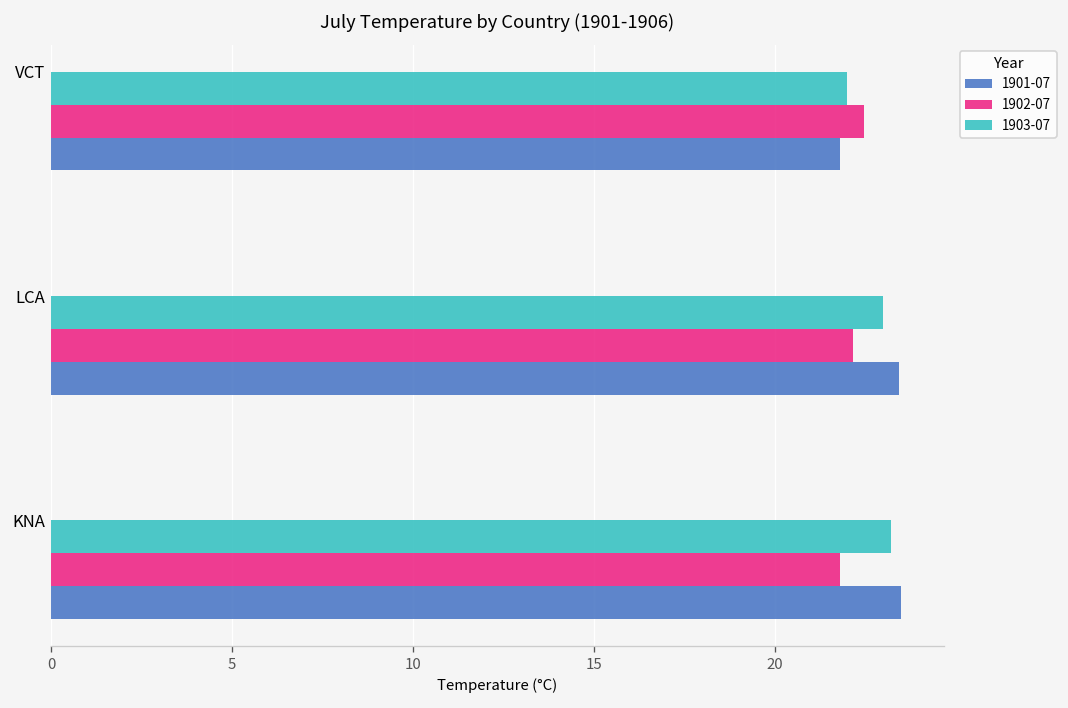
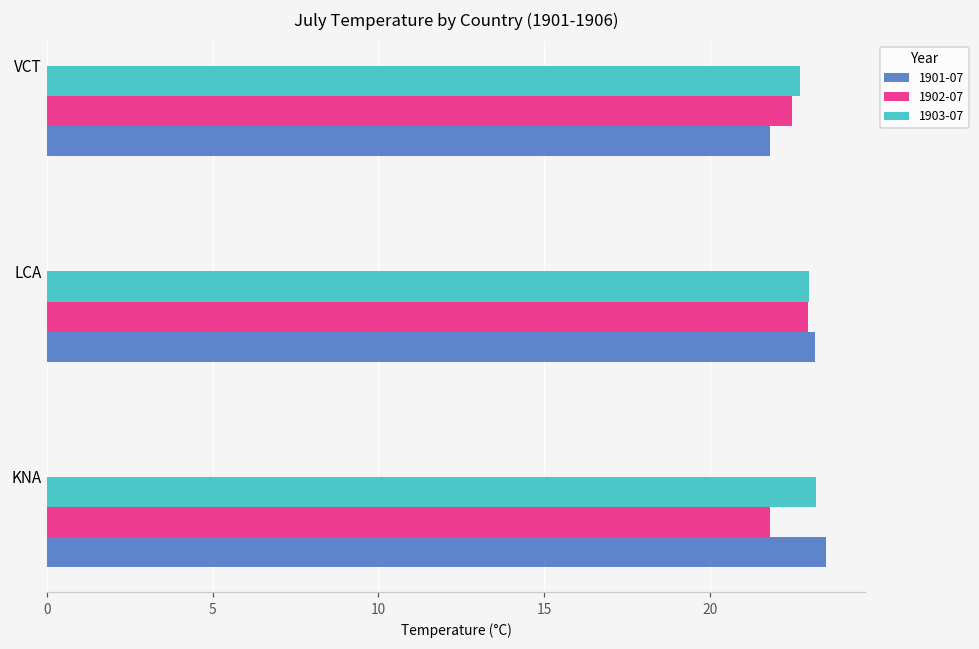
1903-07, VCT: 22.0 -> 22.7
1902-07, LCA: 22.2 -> 22.9
1901-07, LCA: 23.4 -> 23.2
